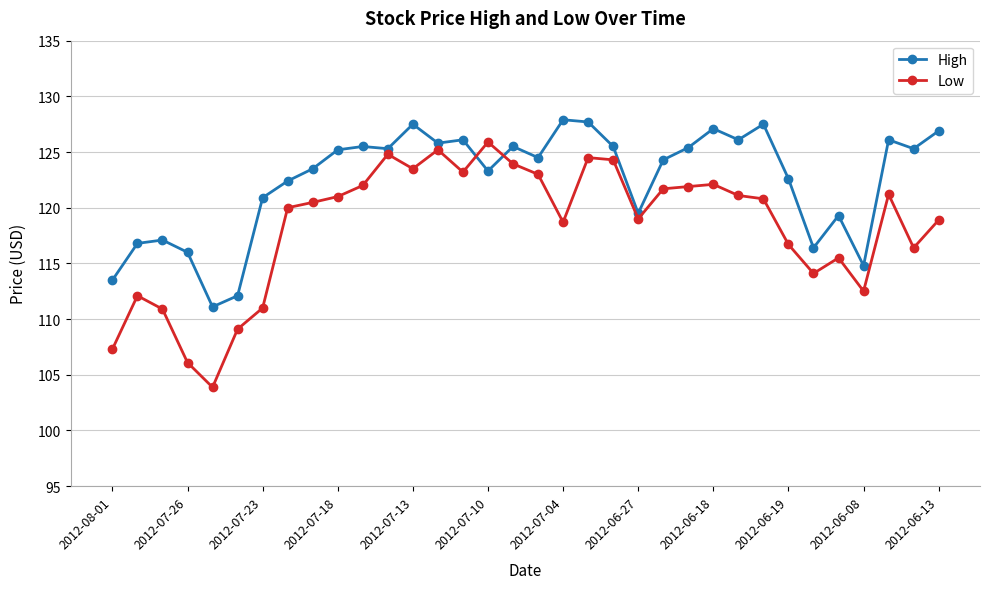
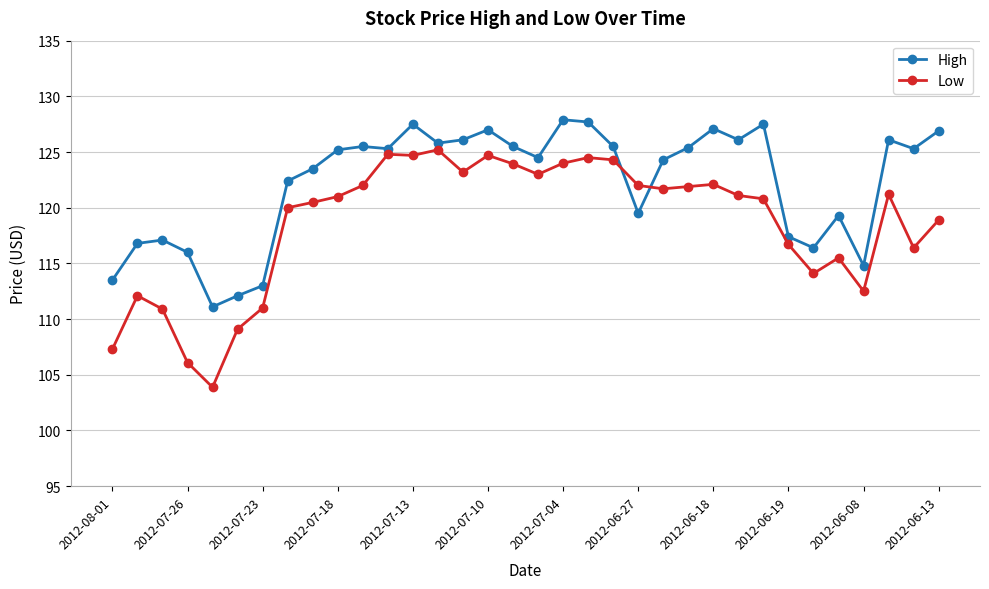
High, 2012-07-23: 120.9 -> 113.0
Low, 2012-07-13: 123.5 -> 124.7
High, 2012-07-10: 123.3 -> 127.0
Low, 2012-07-10: 125.9 -> 124.7
Low, 2012-07-04: 118.7 -> 124.0
Low, 2012-06-27: 119 -> 122
High, 2012-06-19: 122.6 -> 117.4
